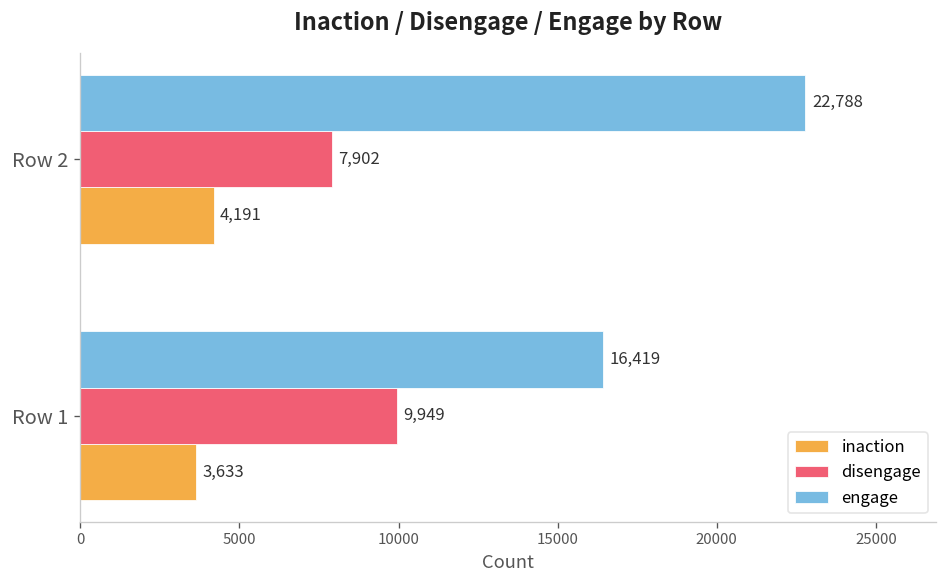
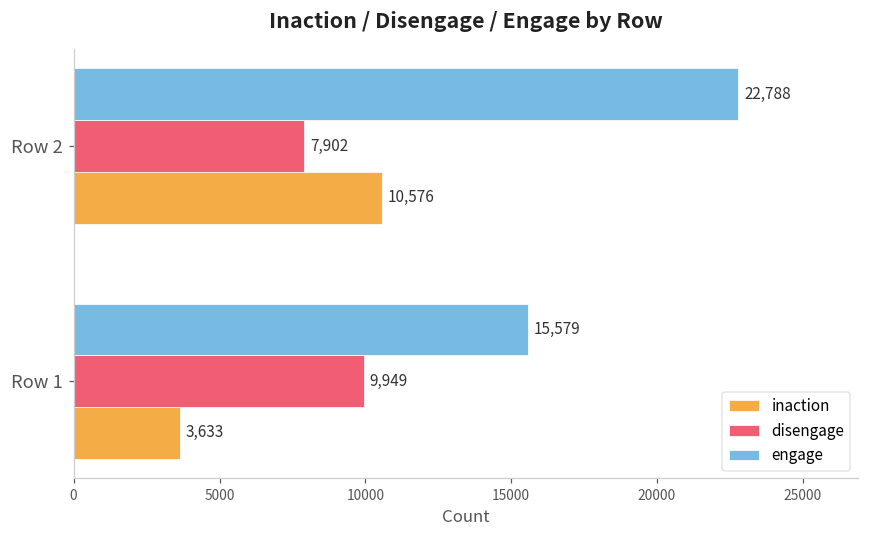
inaction, Row 2: 4,191 -> 10,576
engage, Row 1: 16,419 -> 15,579
